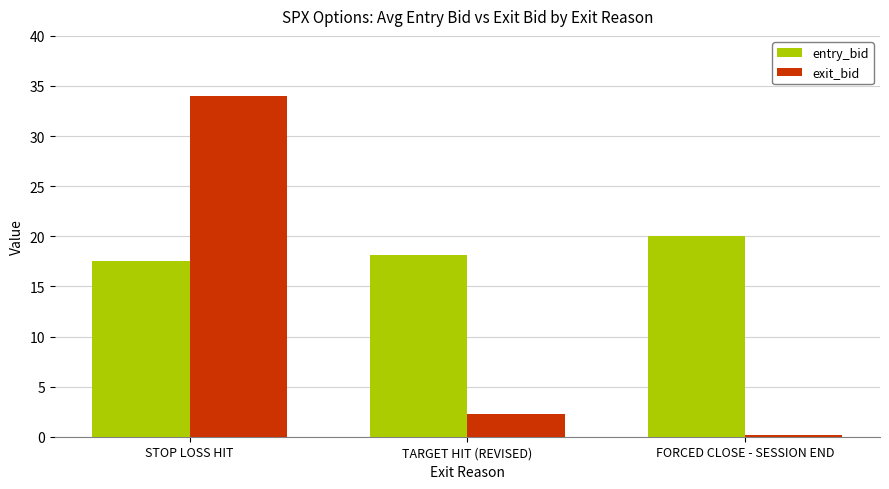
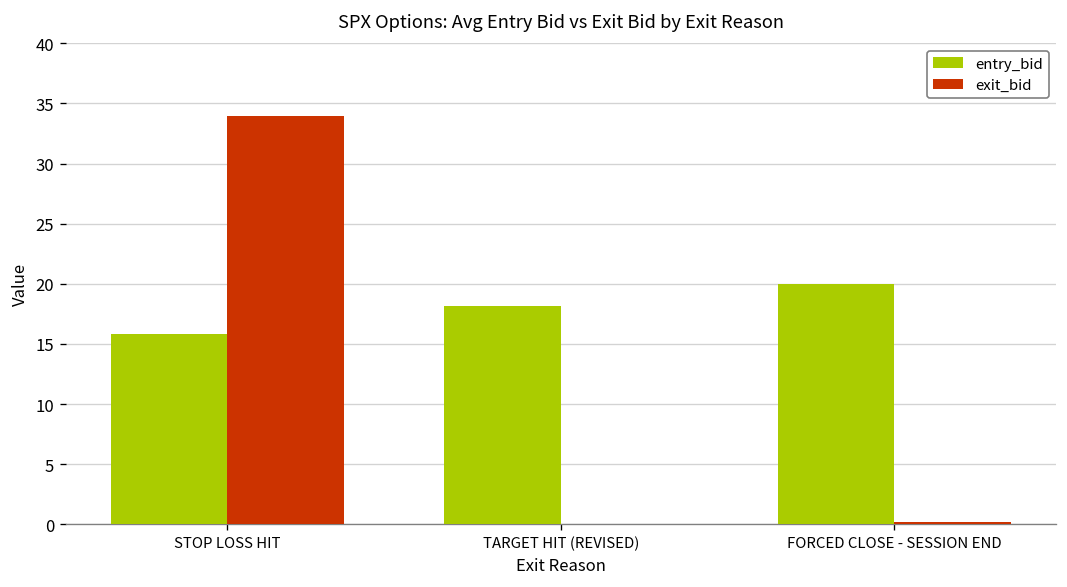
entry_bid, STOP LOSS HIT: 17.5 -> 15.8
exit_bid, TARGET HIT (REVISED): 2.2 -> 0.1
